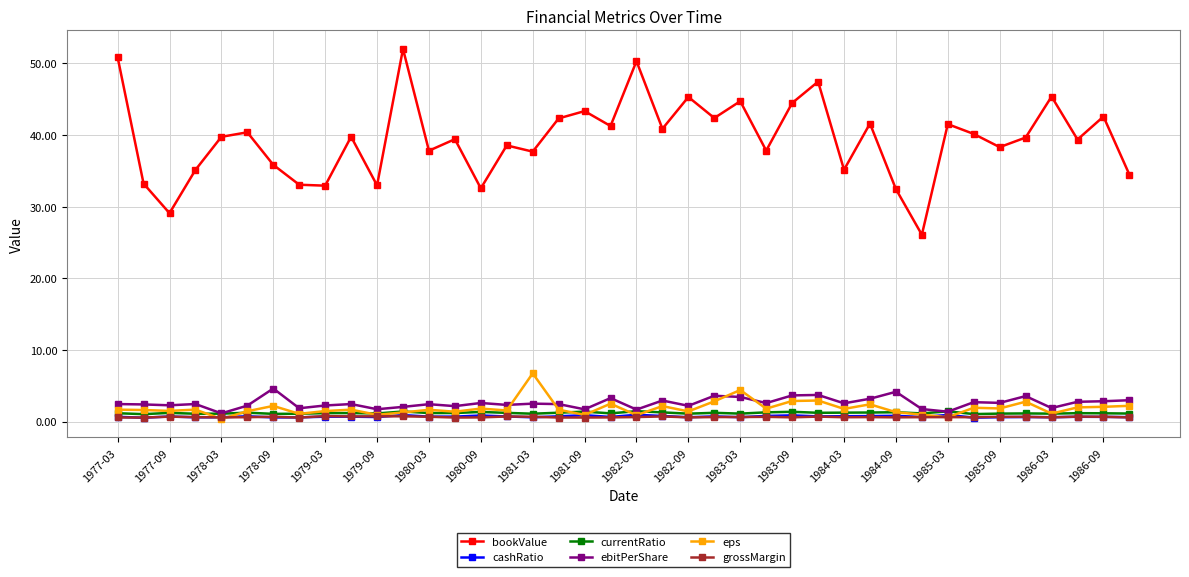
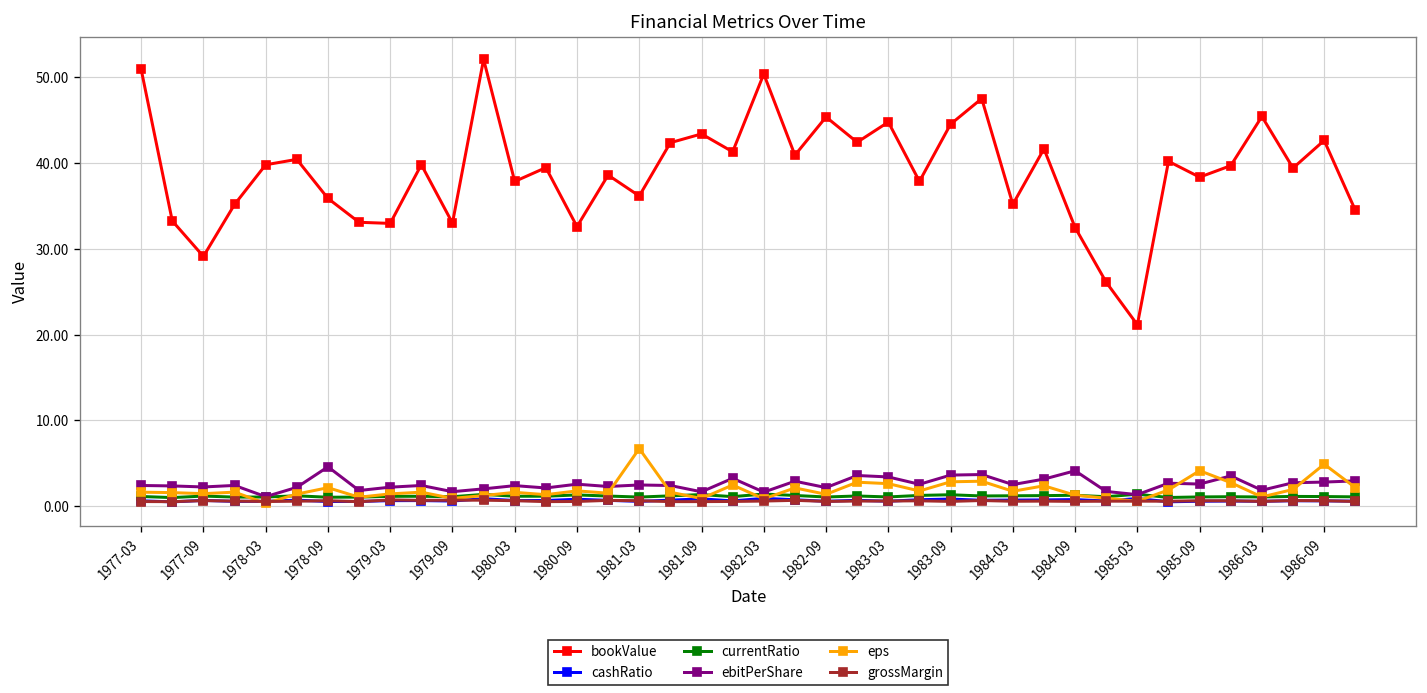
bookValue, 1981-03: 38 -> 36
eps, 1983-03: 4 -> 3
bookValue, 1985-03: 42 -> 21
eps, 1985-09: 2 -> 4
eps, 1986-09: 2 -> 5
